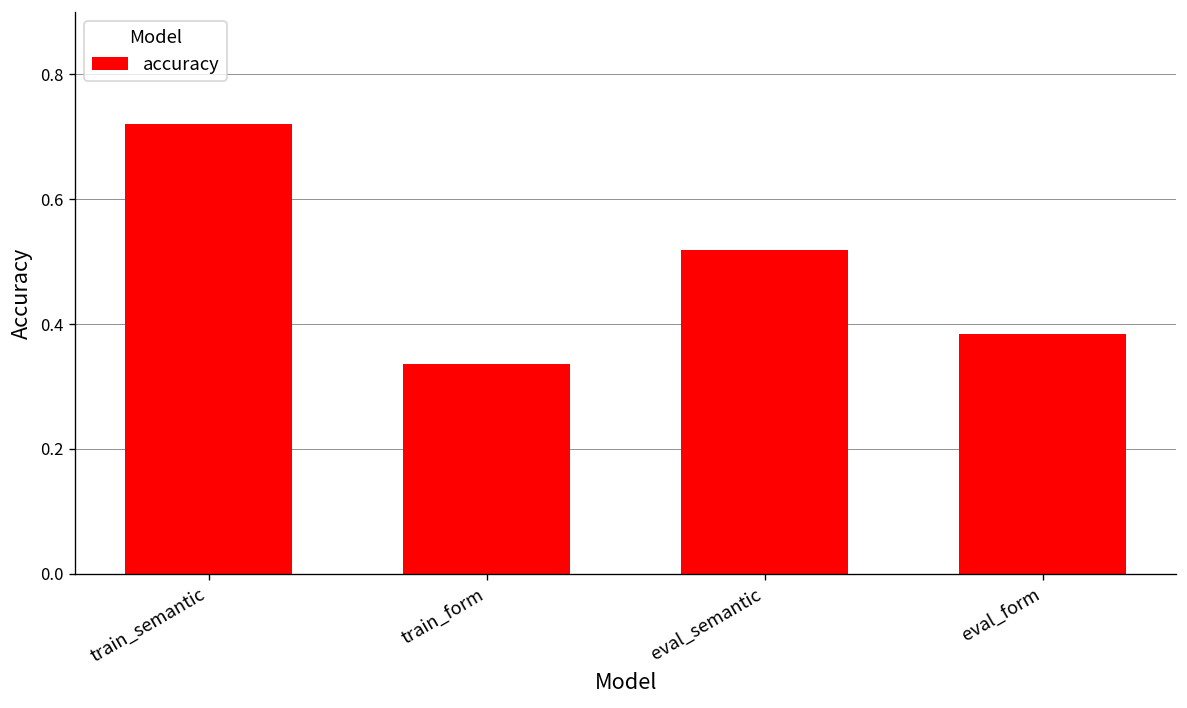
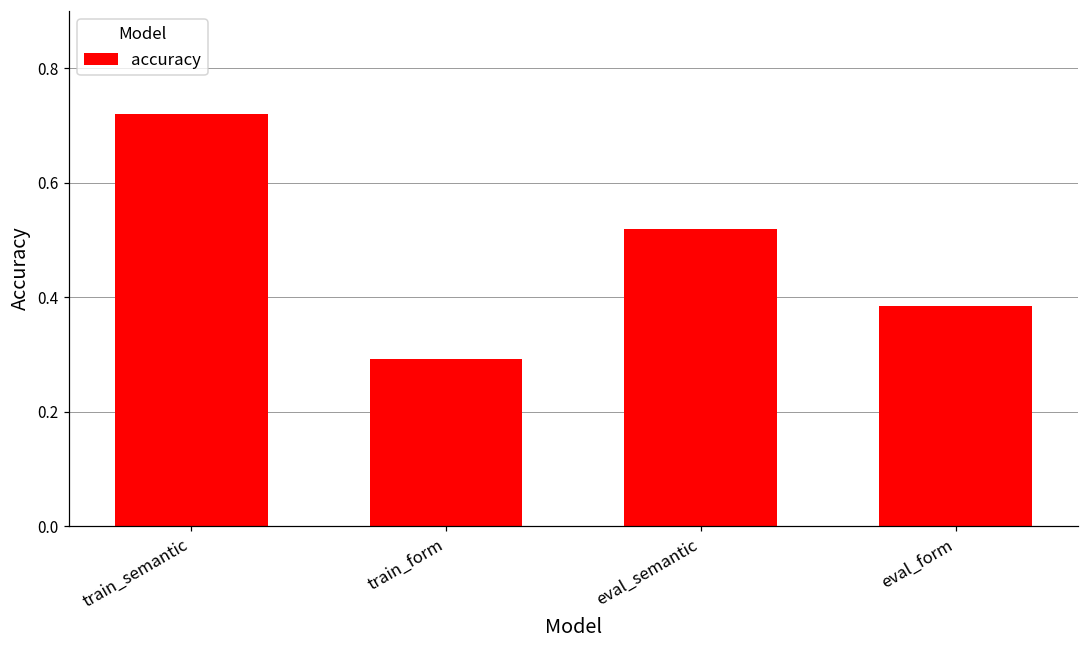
train_form: 0.34 -> 0.29
